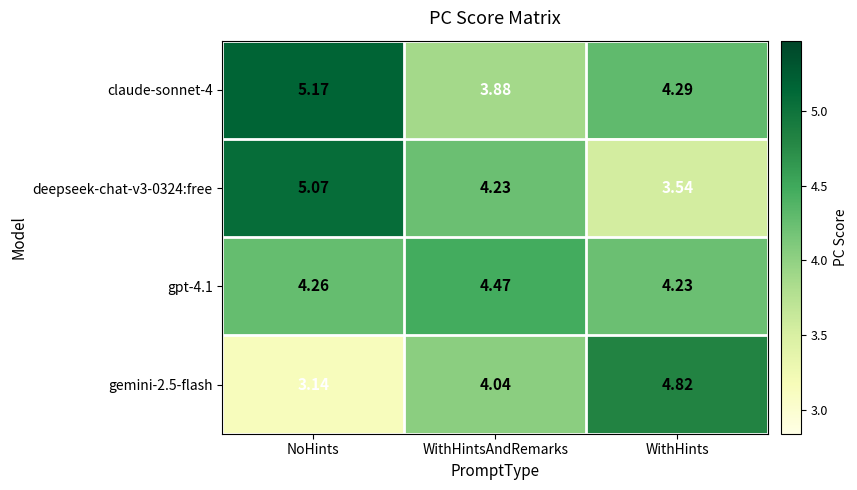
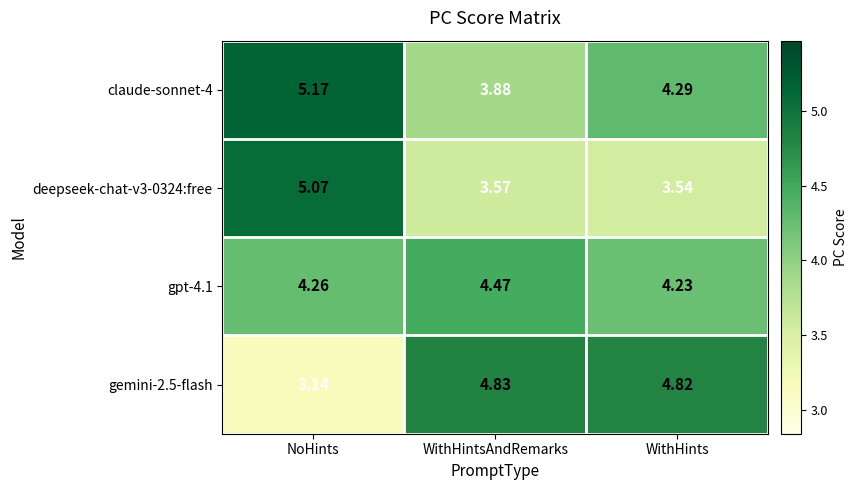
deepseek-chat-v3-0324:free, WithHintsAndRemarks: 4.23 -> 3.57
gemini-2.5-flash, WithHintsAndRemarks: 4.04 -> 4.83
